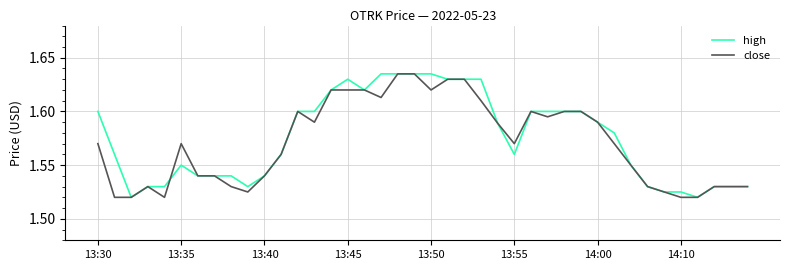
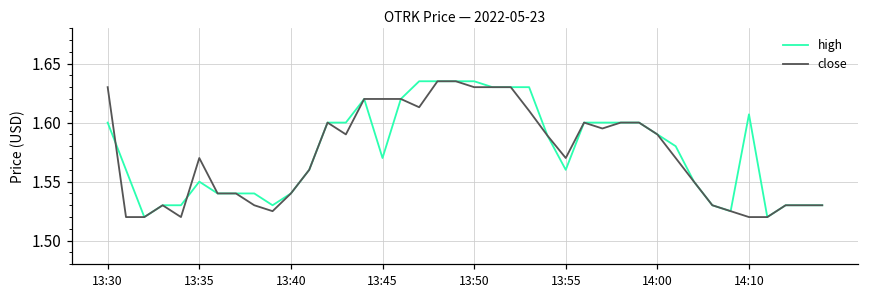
close, 13:30: 1.57 -> 1.63
high, 13:45: 1.63 -> 1.57
close, 13:50: 1.62 -> 1.63
high, 14:10: 1.525 -> 1.607
